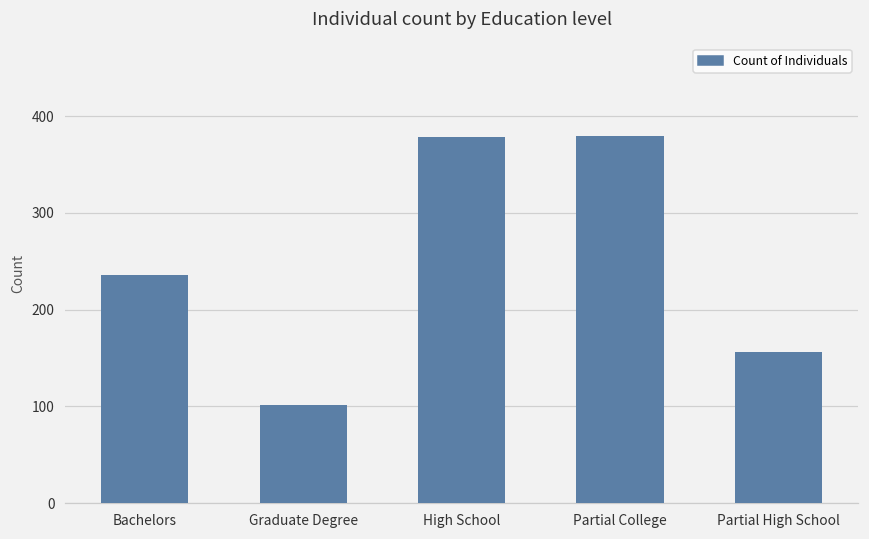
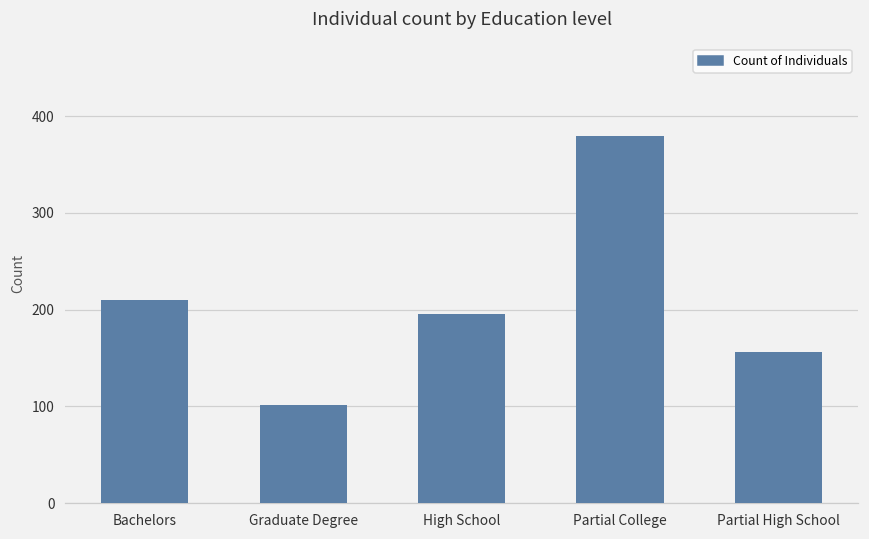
Bachelors: 240 -> 210
High School: 380 -> 200
